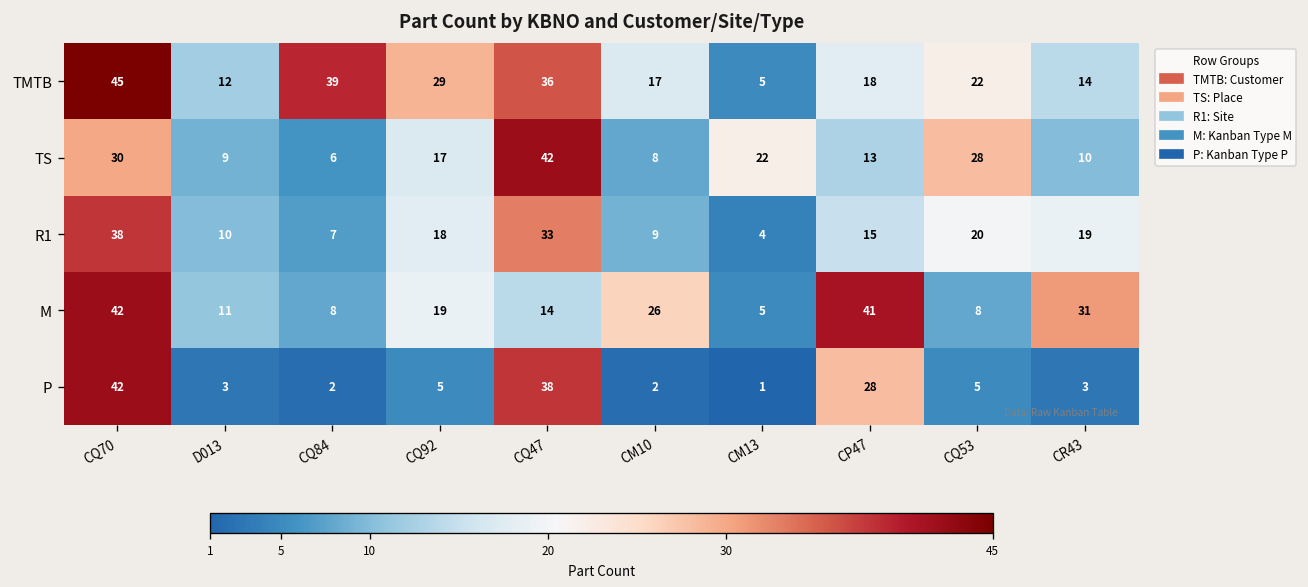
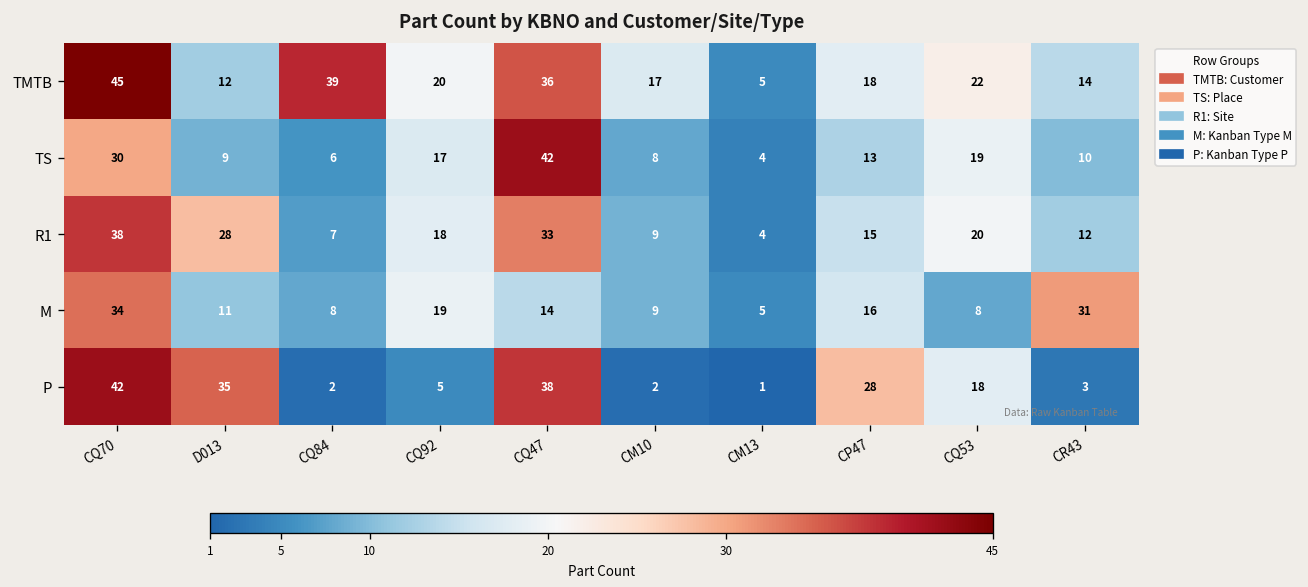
TMTB, CQ92: 29 -> 20
TS, CM13: 22 -> 4
TS, CQ53: 28 -> 19
R1, D013: 10 -> 28
R1, CR43: 19 -> 12
M, CQ70: 42 -> 34
M, CM10: 26 -> 9
M, CP47: 41 -> 16
P, D013: 3 -> 35
P, CQ53: 5 -> 18
